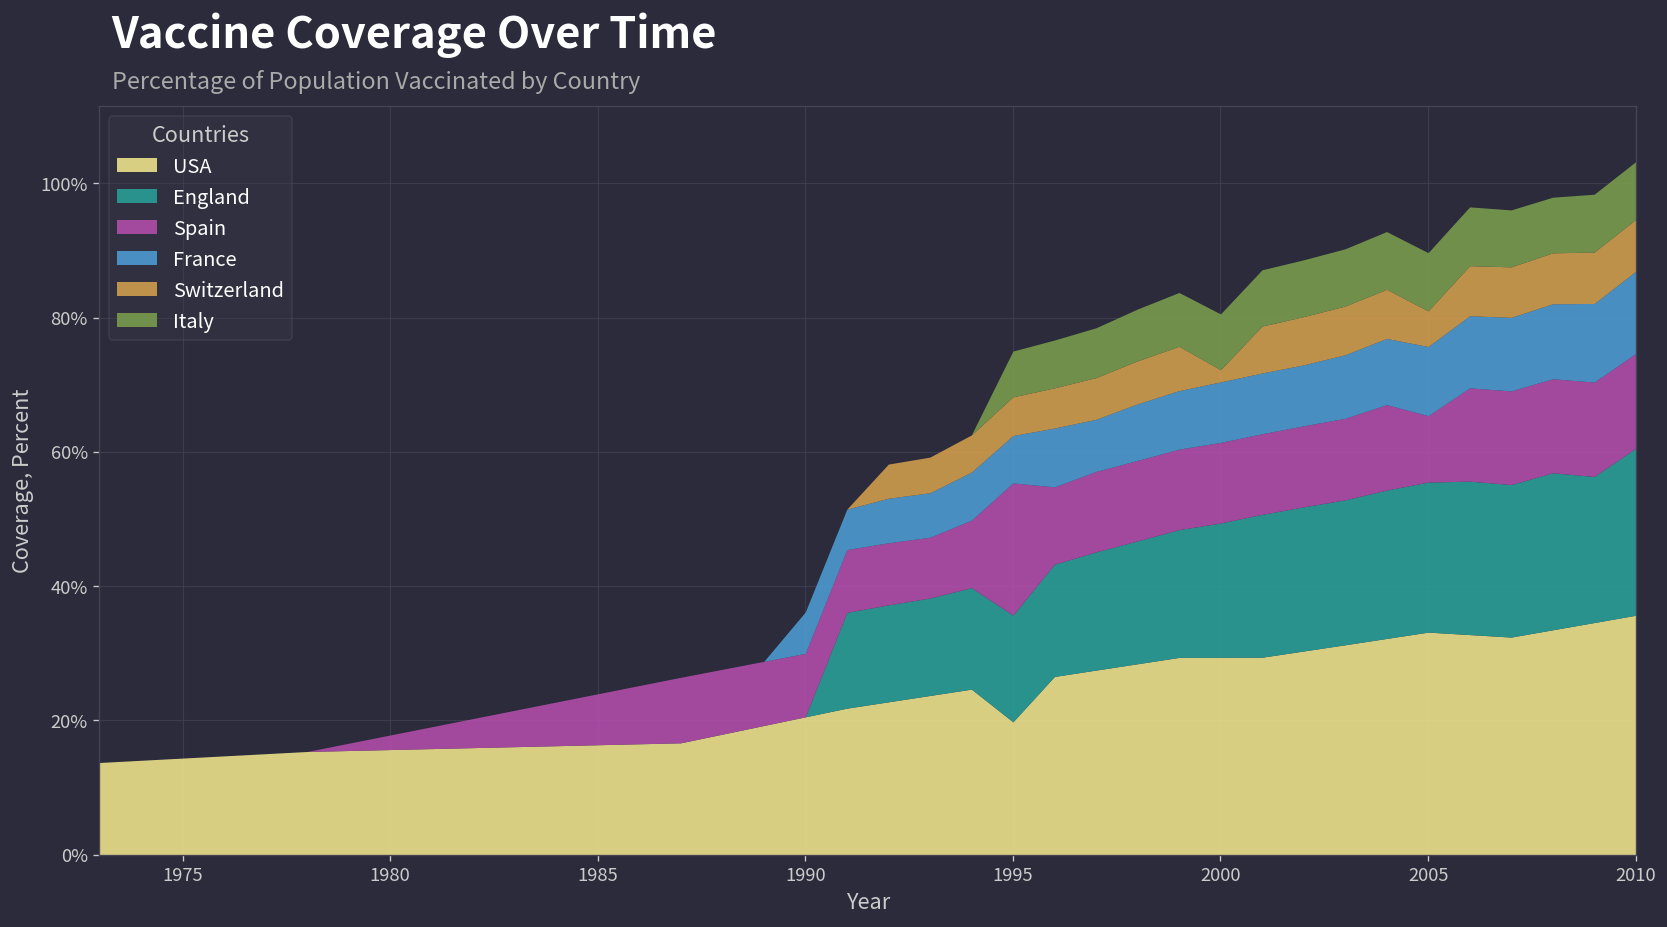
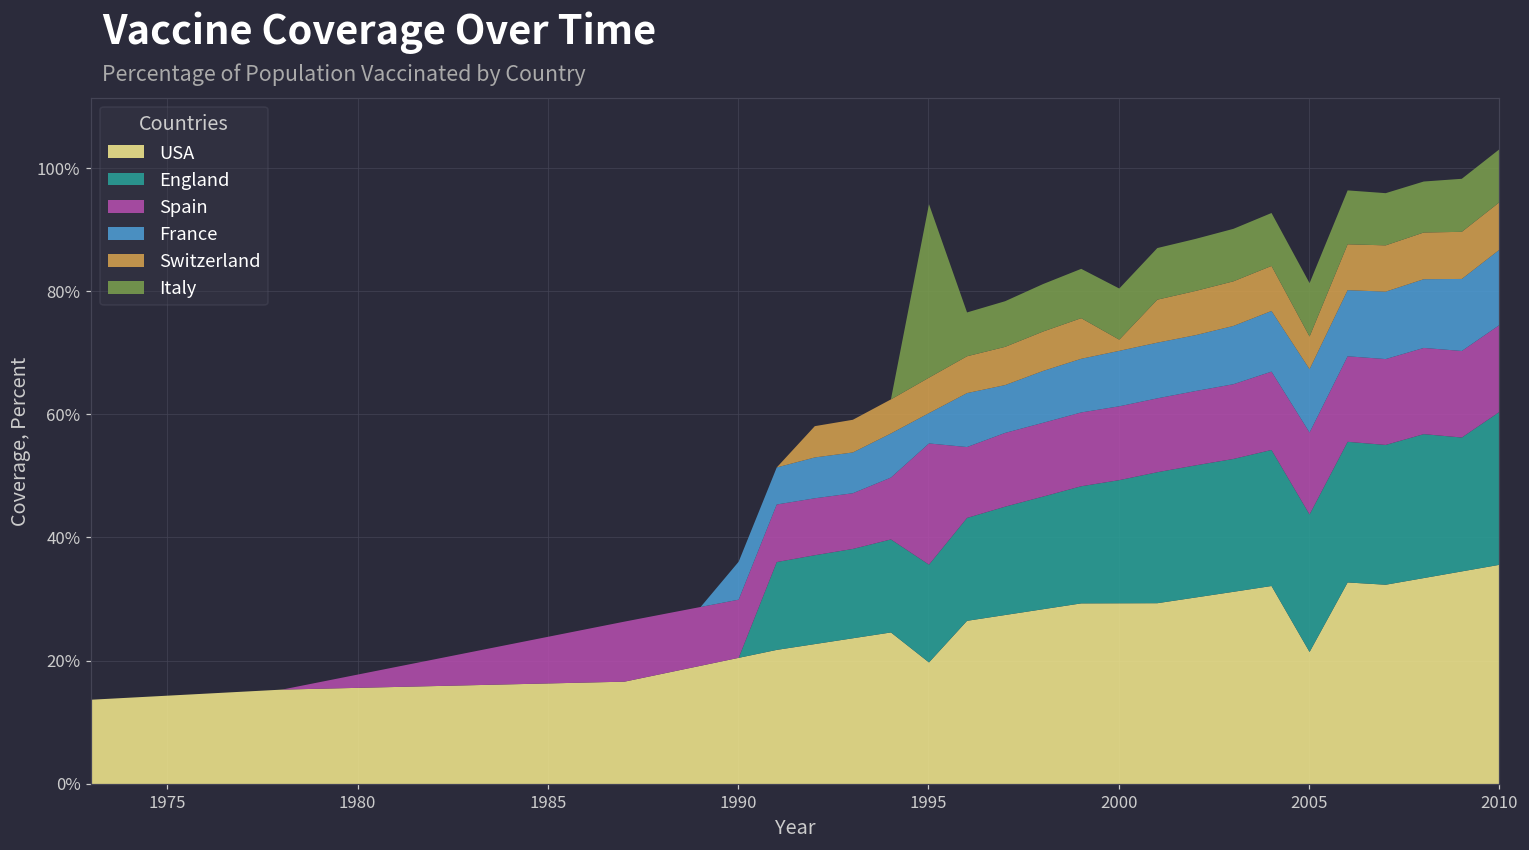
France, 1995: 7% -> 5%
Italy, 1995: 7% -> 28%
USA, 2005: 33% -> 21%
Spain, 2005: 10% -> 13%
